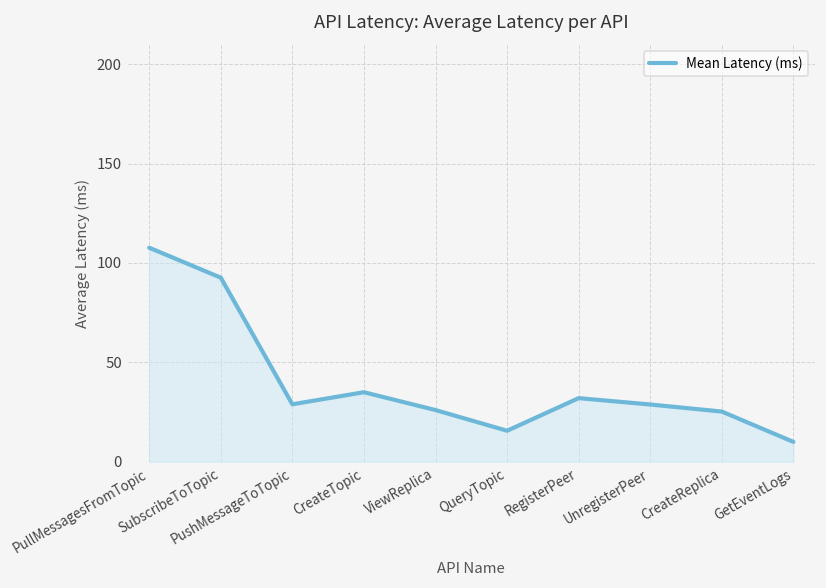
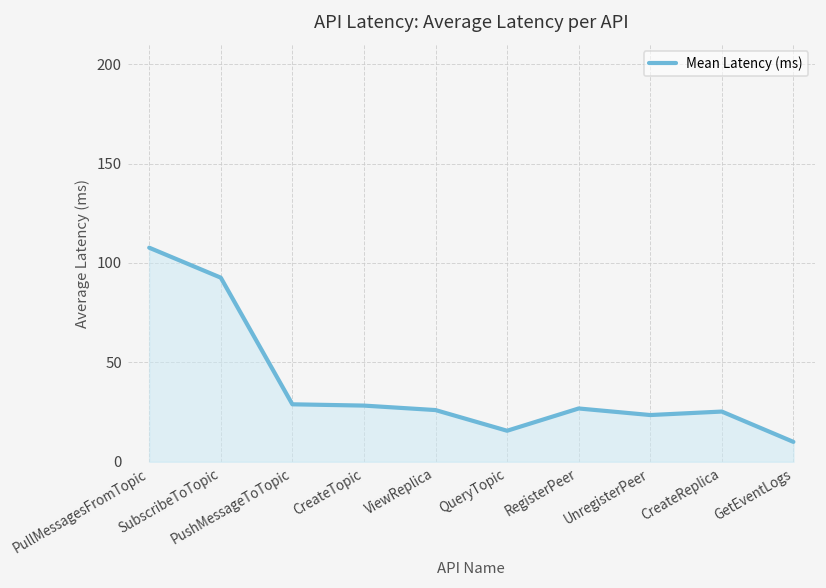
CreateTopic: 35 -> 28
RegisterPeer: 32 -> 27
UnregisterPeer: 29 -> 24
